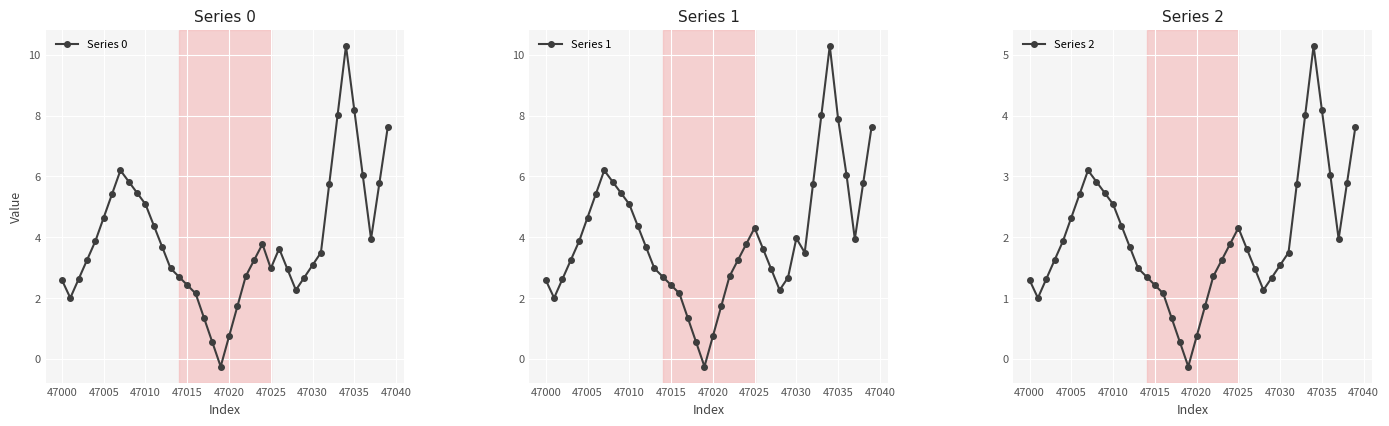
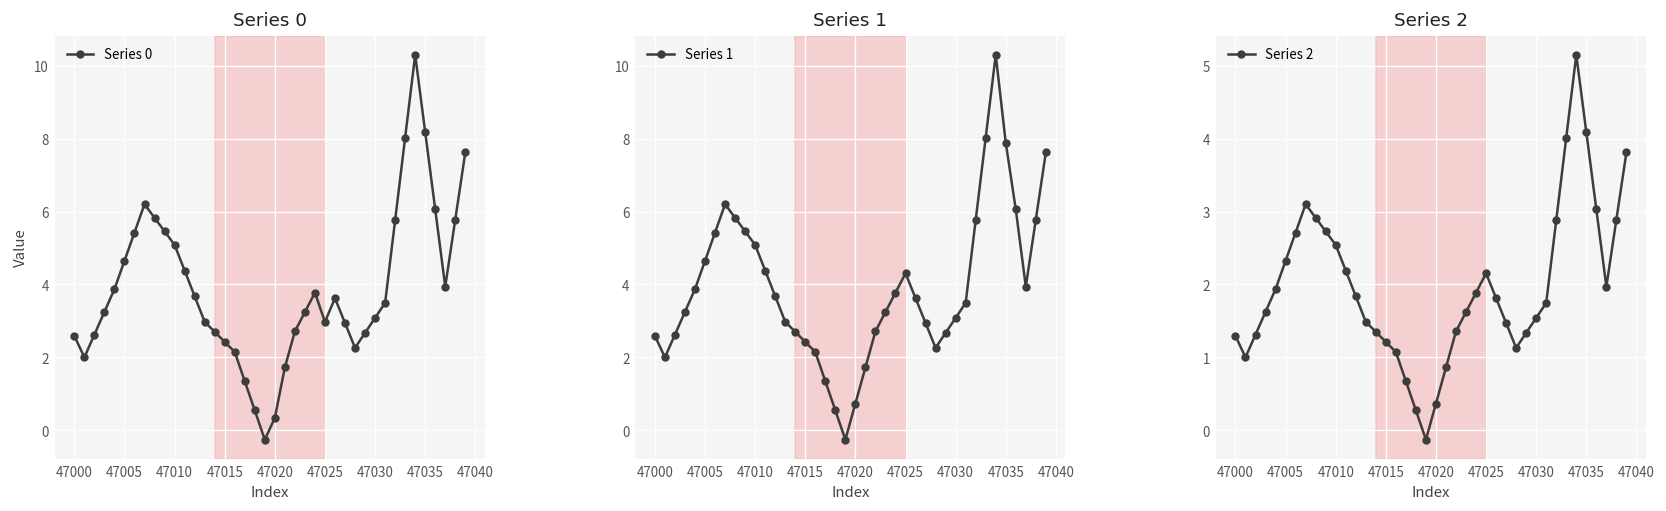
Series 0, 47020: 0.7 -> 0.3
Series 1, 47030: 4.0 -> 3.1
